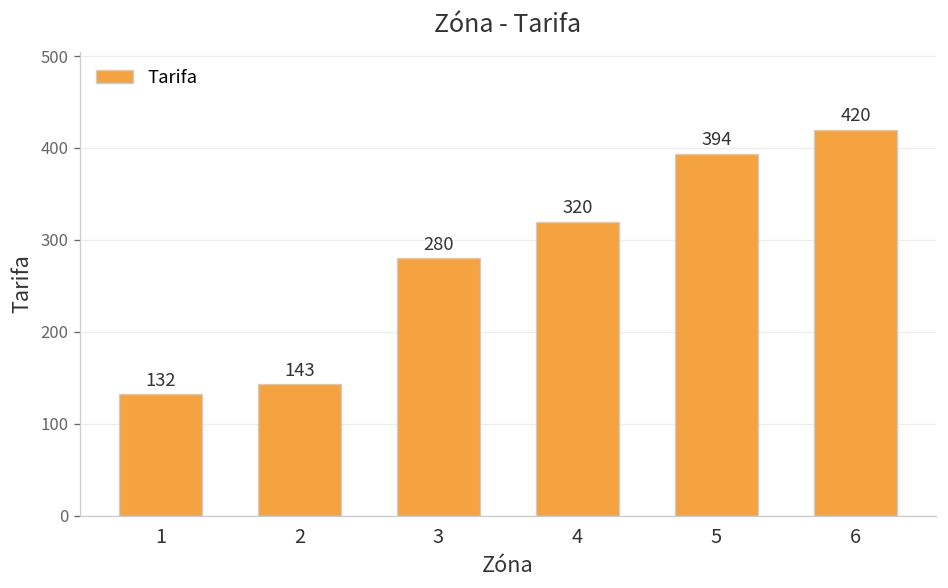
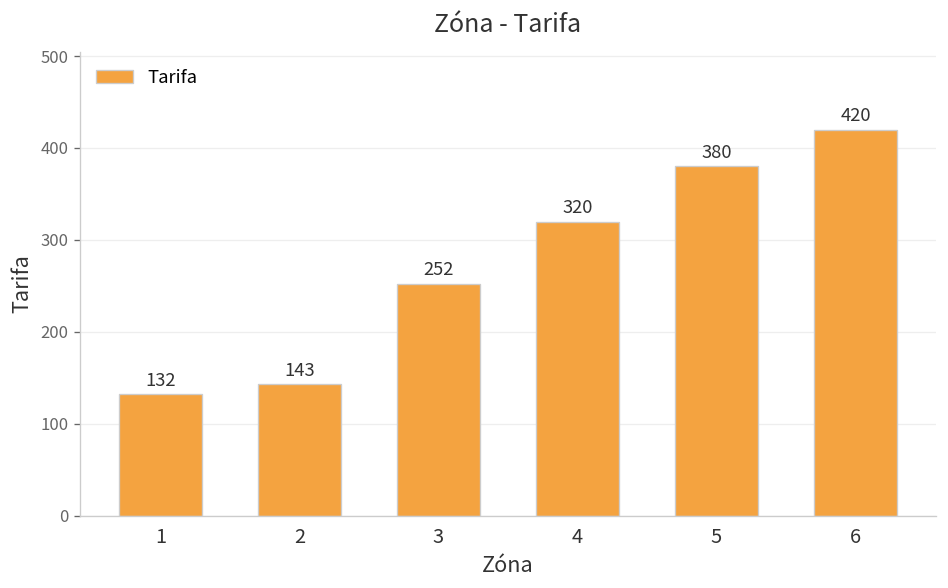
3: 280 -> 252
5: 394 -> 380
